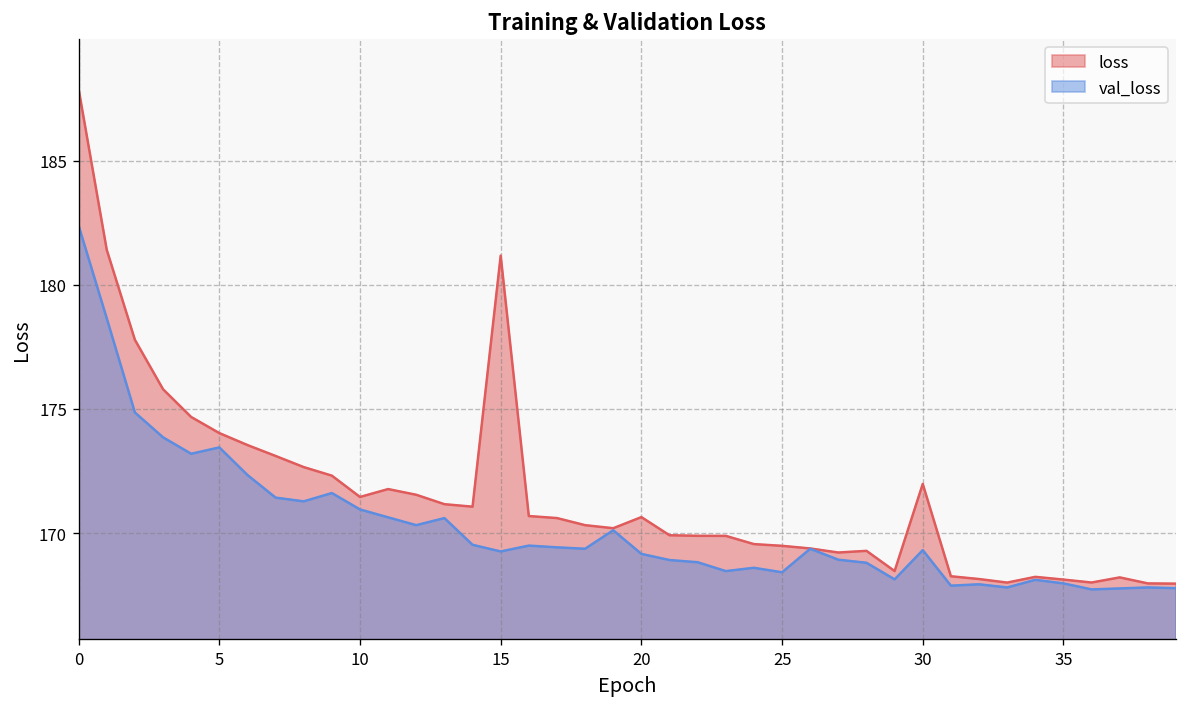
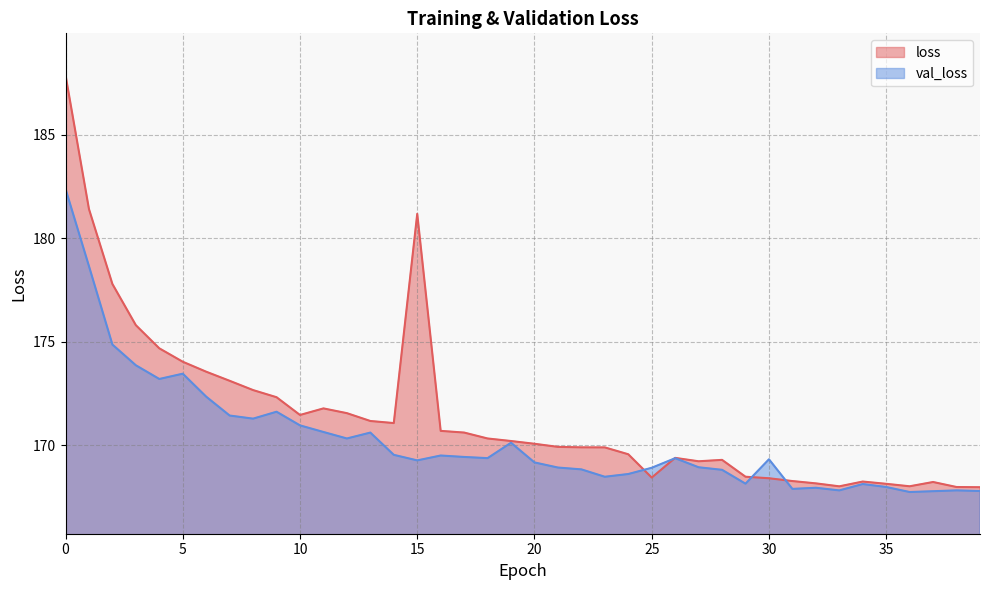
loss, 20: 170.6 -> 170.1
loss, 25: 169.5 -> 168.4
val_loss, 25: 168.4 -> 168.9
loss, 30: 172.0 -> 168.4
